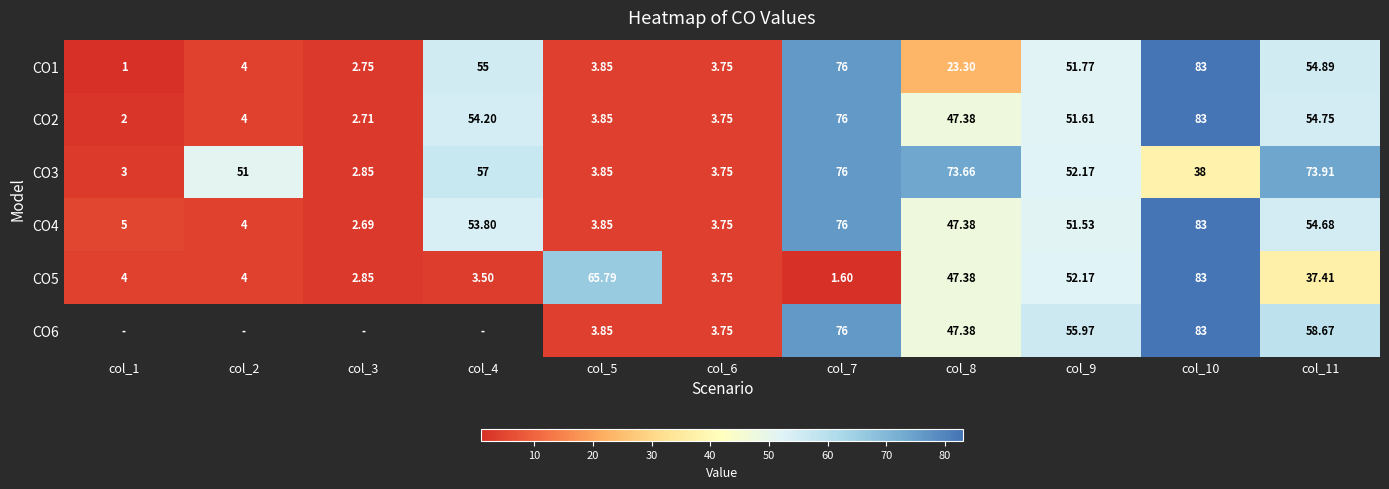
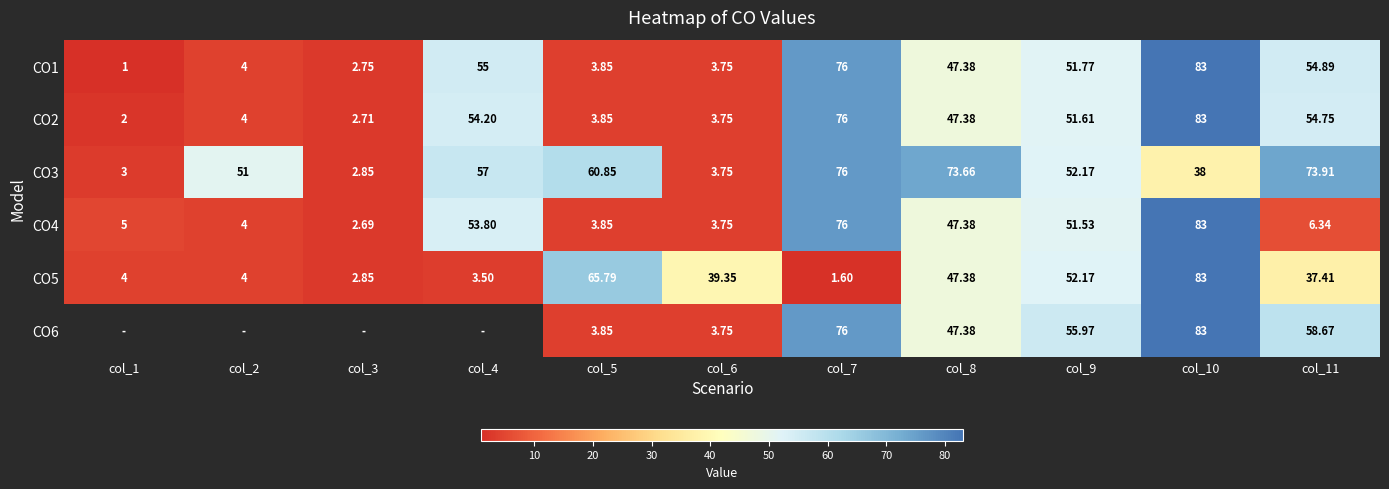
CO1, col_8: 23.30 -> 47.38
CO3, col_5: 3.85 -> 60.85
CO4, col_11: 54.68 -> 6.34
CO5, col_6: 3.75 -> 39.35
